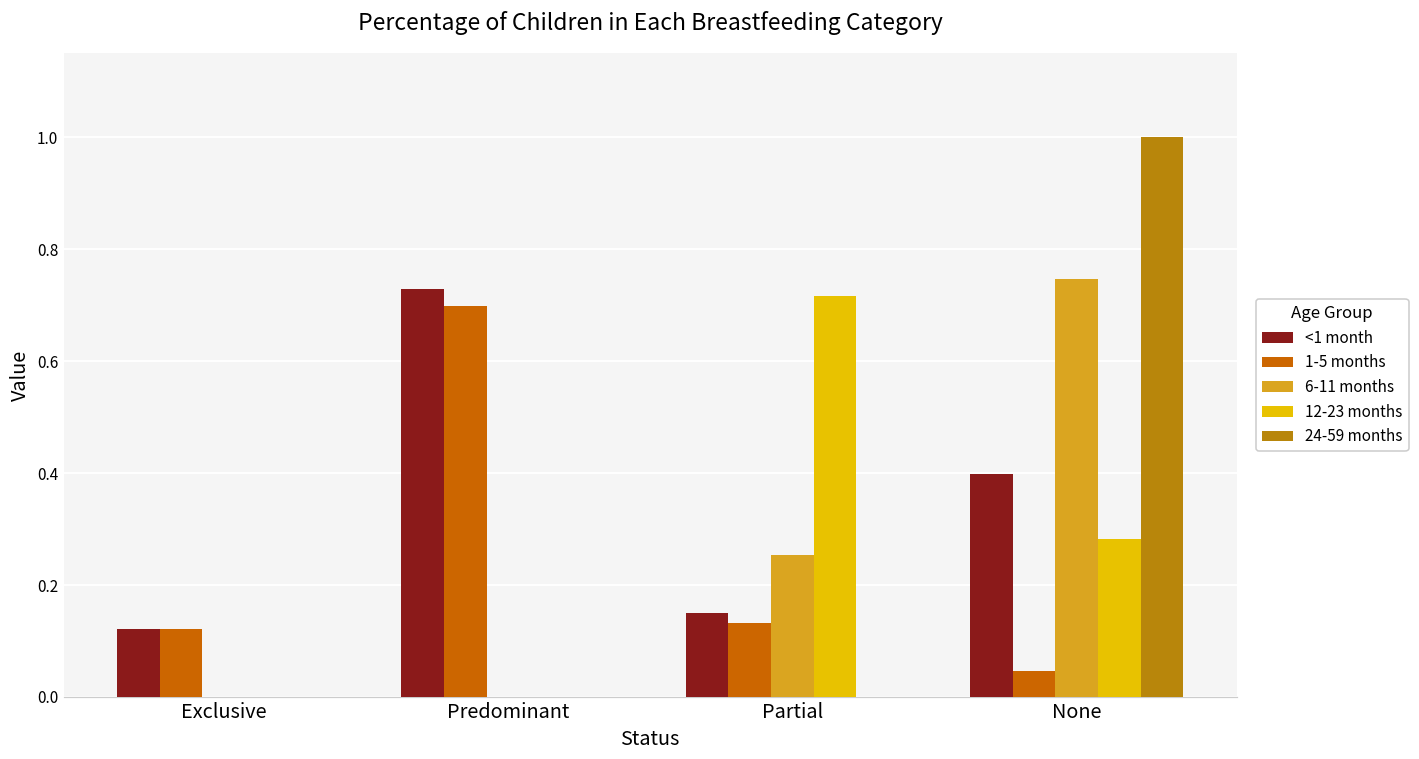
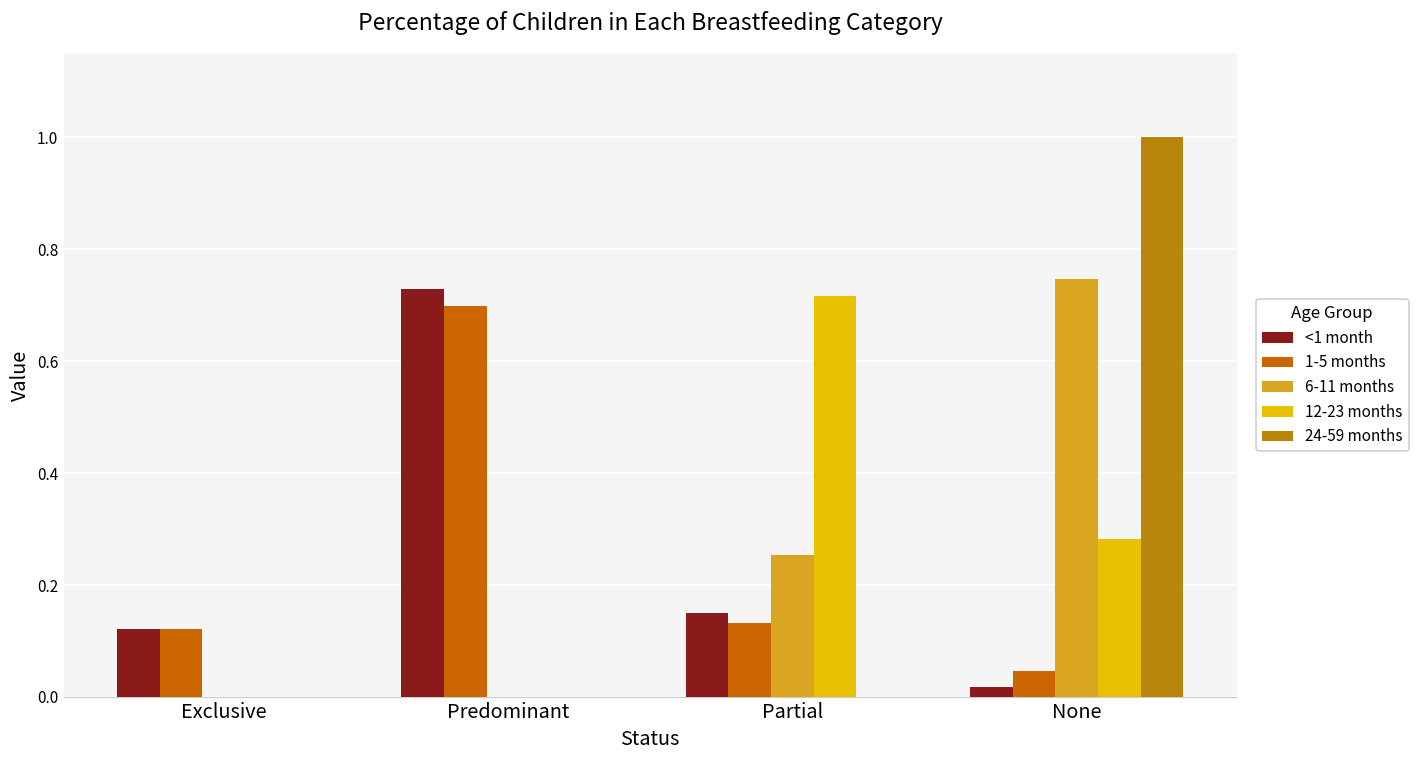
<1 month, None: 0.40 -> 0.02
